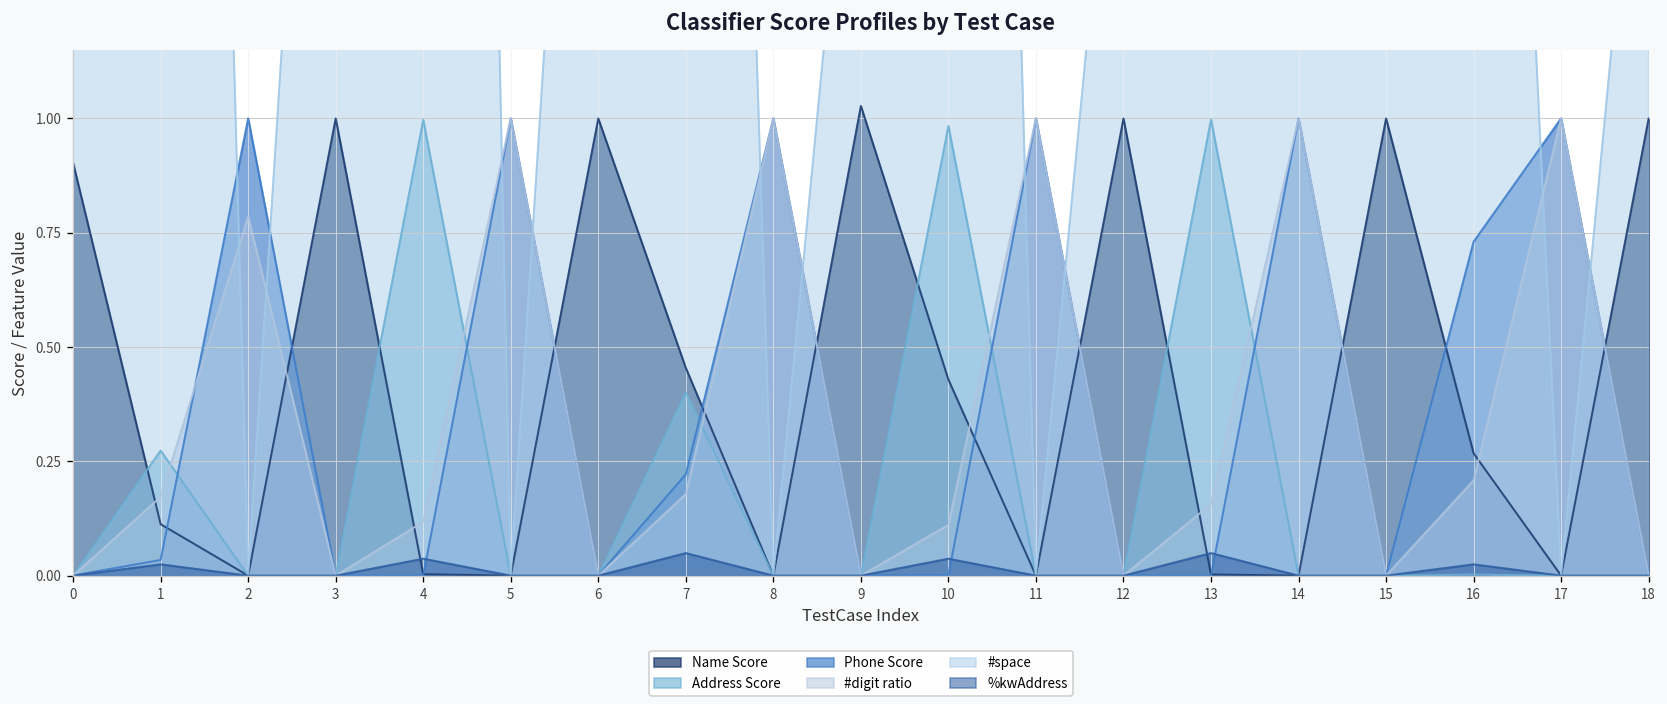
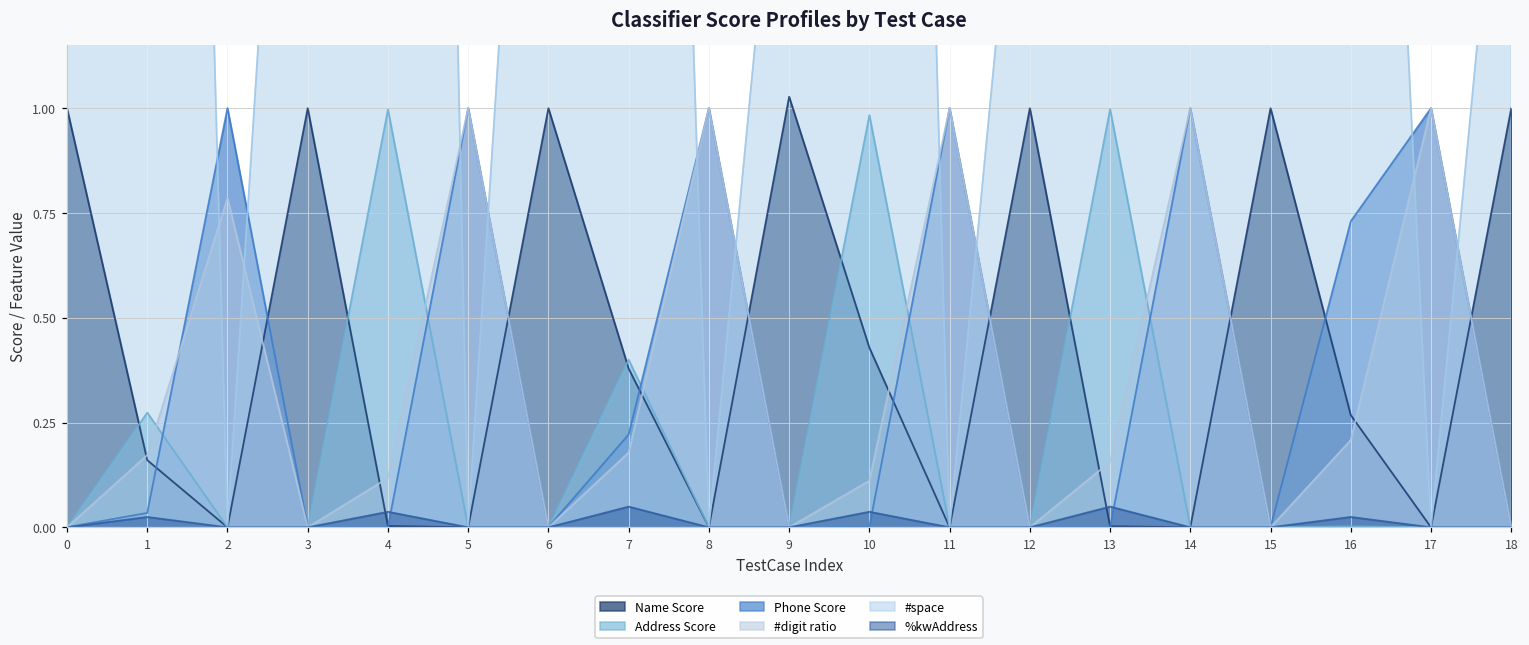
Name Score, 0: 0.90 -> 1.00
Name Score, 1: 0.11 -> 0.16
Name Score, 7: 0.45 -> 0.38
